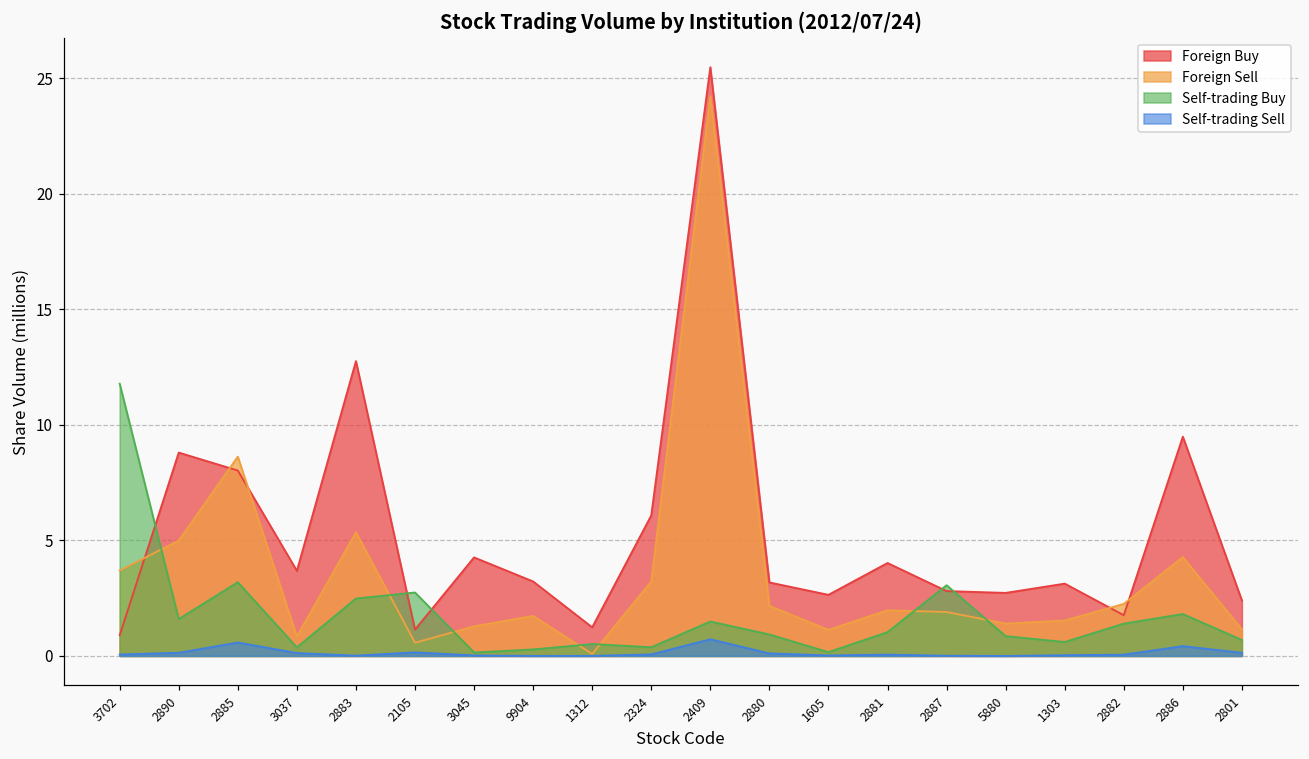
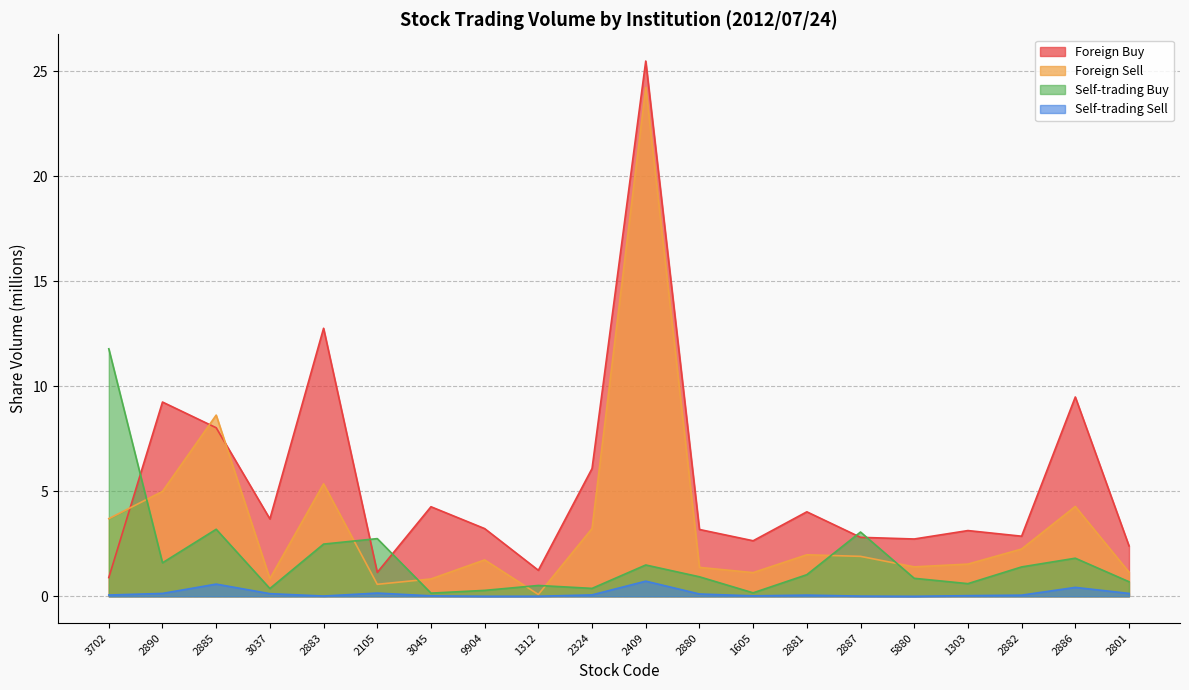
Foreign Buy, 2890: 8.8 -> 9.3
Foreign Sell, 3045: 1.3 -> 0.8
Foreign Sell, 2880: 2.2 -> 1.4
Foreign Buy, 2882: 1.8 -> 2.9
